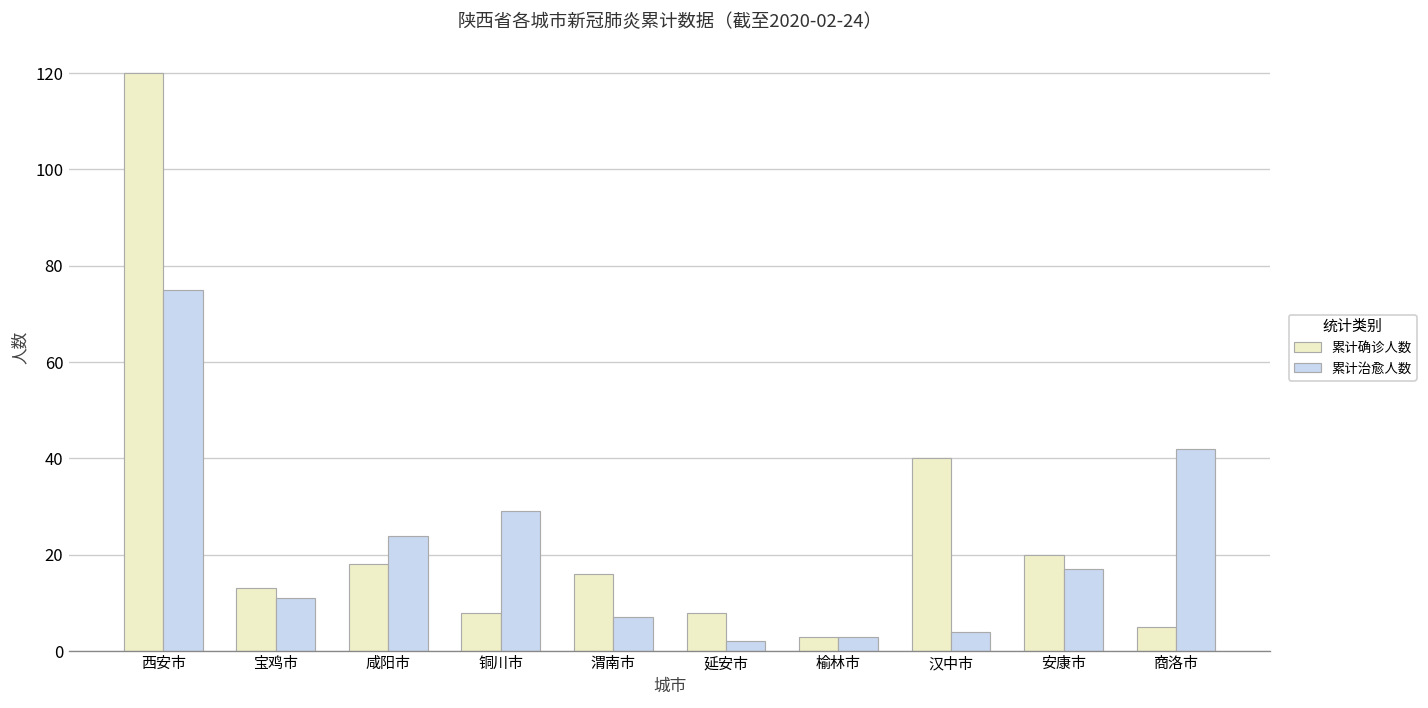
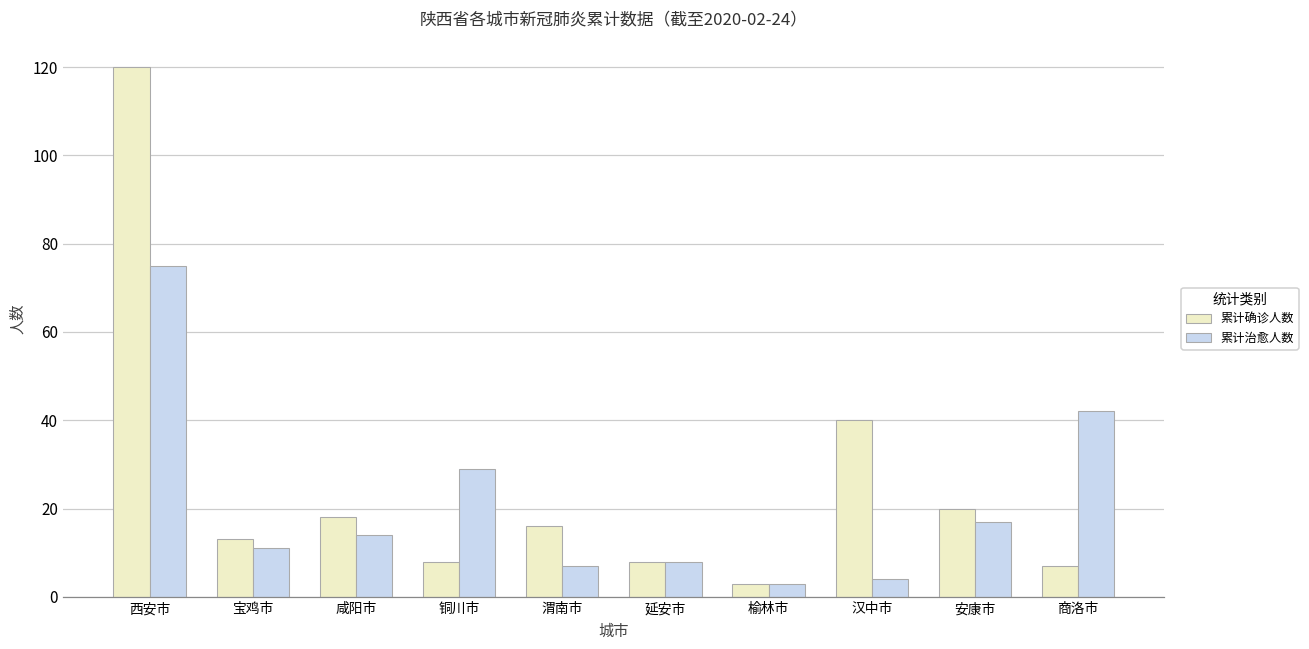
累计治愈人数, 咸阳市: 24 -> 14
累计治愈人数, 延安市: 2 -> 8
累计确诊人数, 商洛市: 5 -> 7
